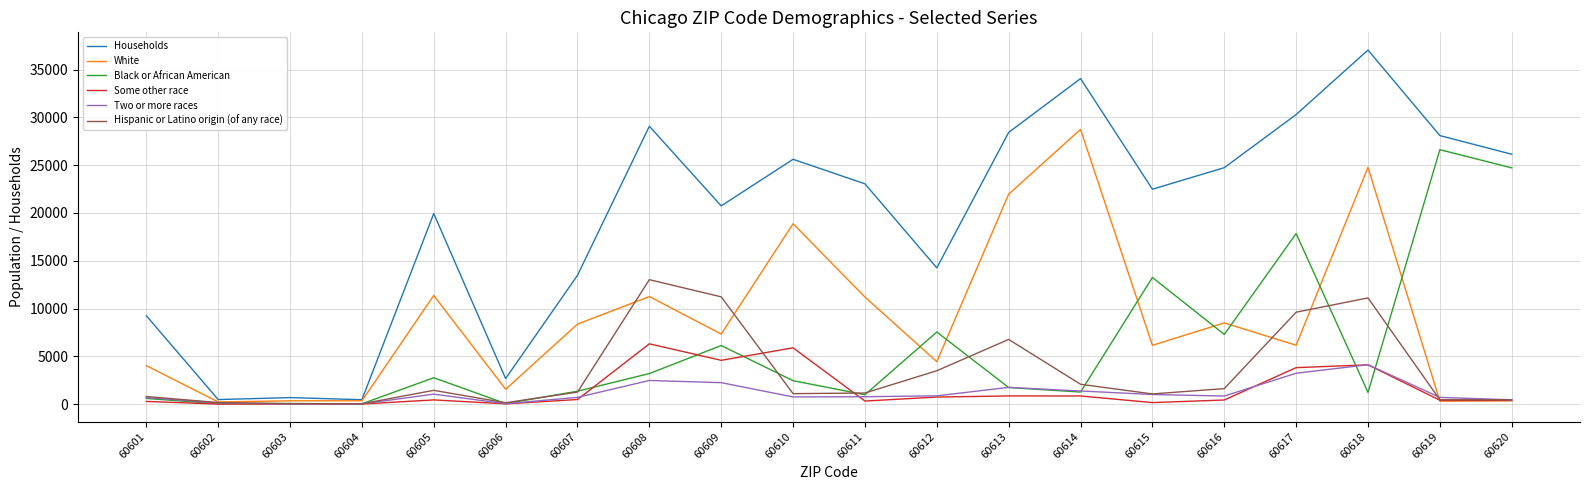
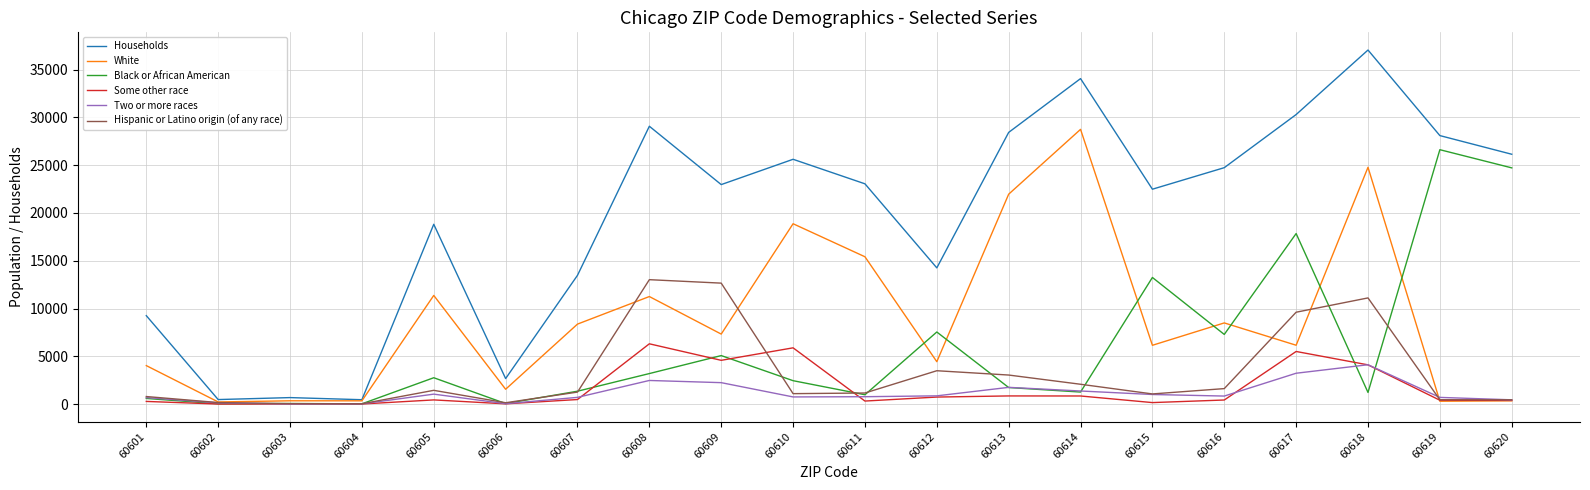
Households, 60605: 20000 -> 19000
Households, 60609: 21000 -> 23000
Black or African American, 60609: 6000 -> 5000
Hispanic or Latino origin (of any race), 60609: 11000 -> 13000
White, 60611: 11000 -> 15000
Hispanic or Latino origin (of any race), 60613: 7000 -> 3000
Some other race, 60617: 4000 -> 6000
